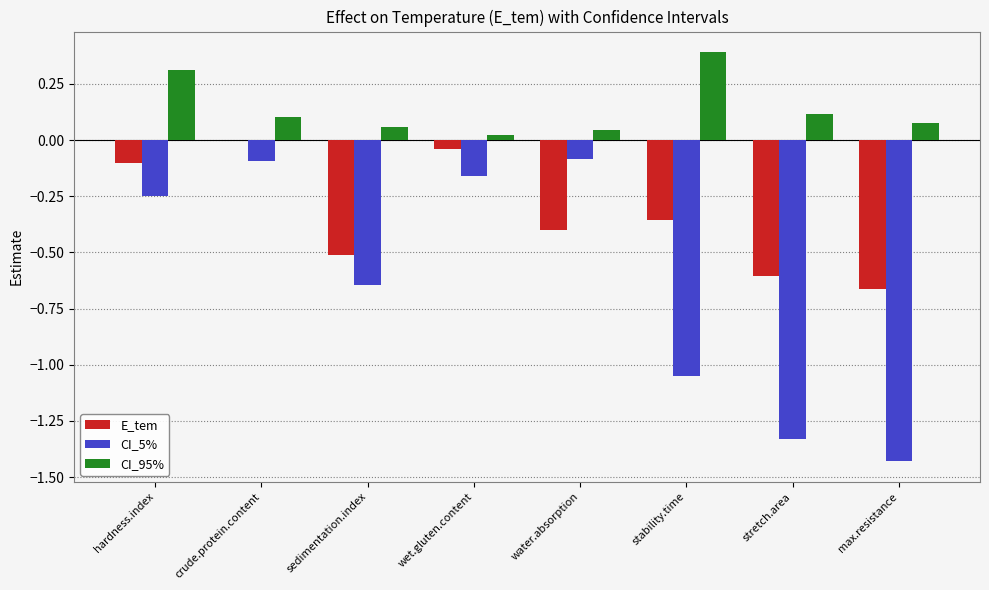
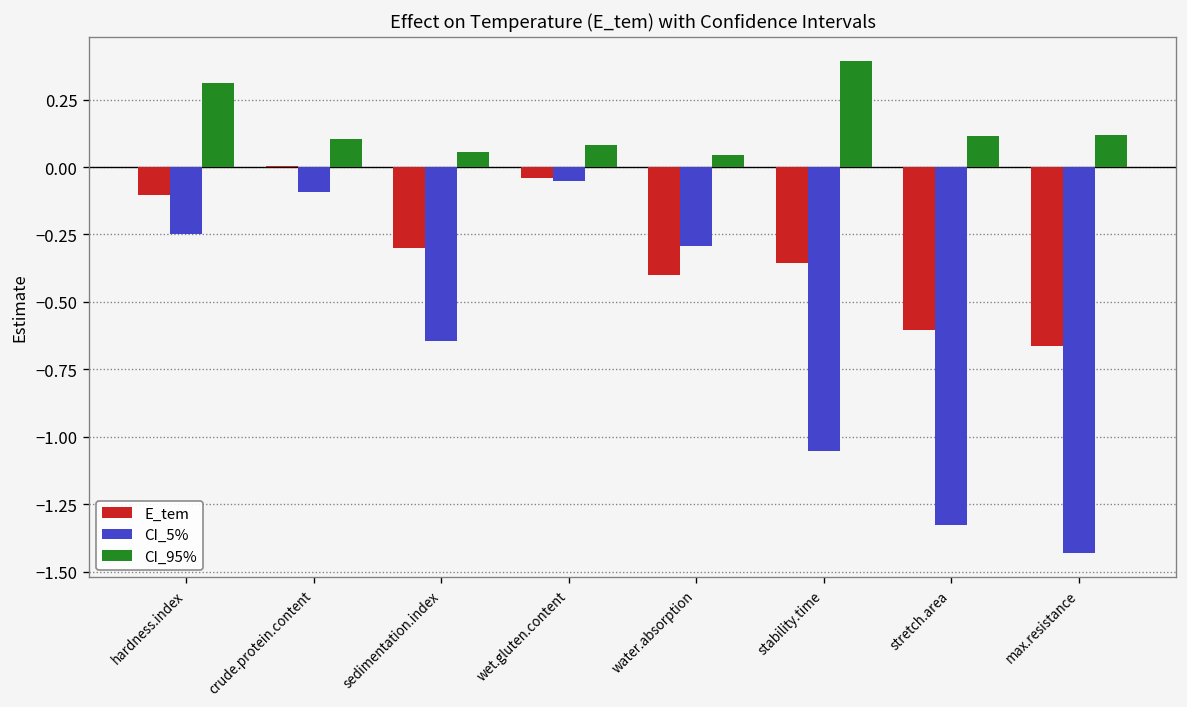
E_tem, sedimentation.index: -0.51 -> -0.30
CI_5%, wet.gluten.content: -0.16 -> -0.05
CI_95%, wet.gluten.content: 0.02 -> 0.08
CI_5%, water.absorption: -0.08 -> -0.29
CI_95%, max.resistance: 0.07 -> 0.12
